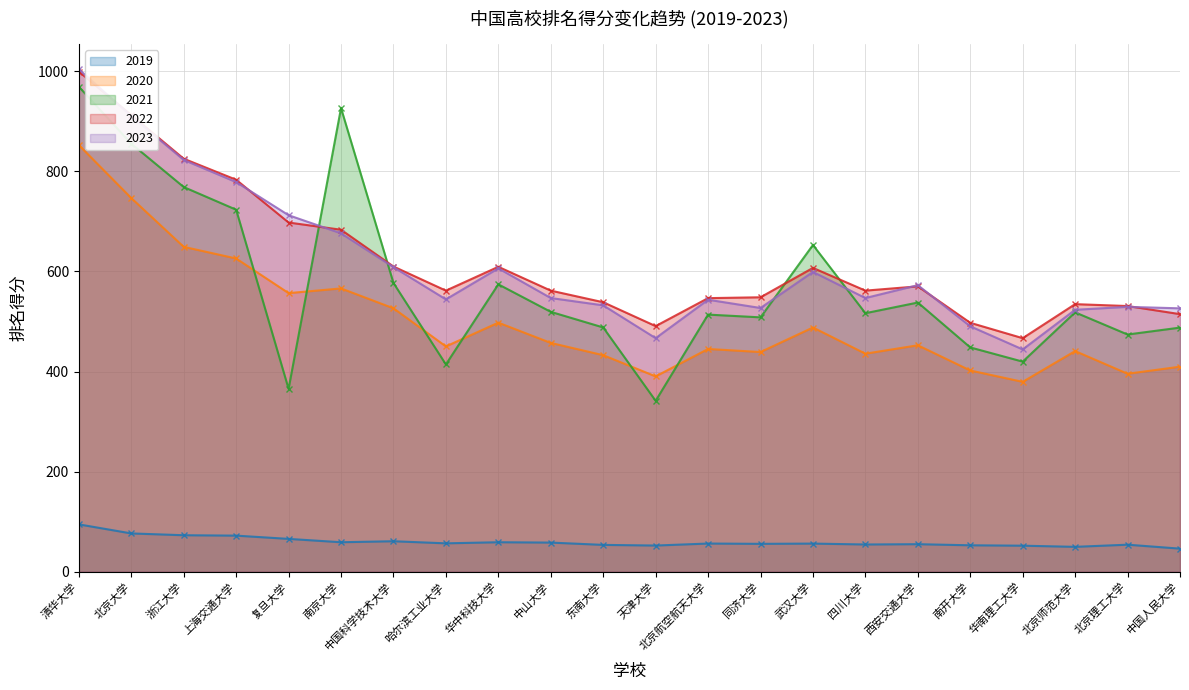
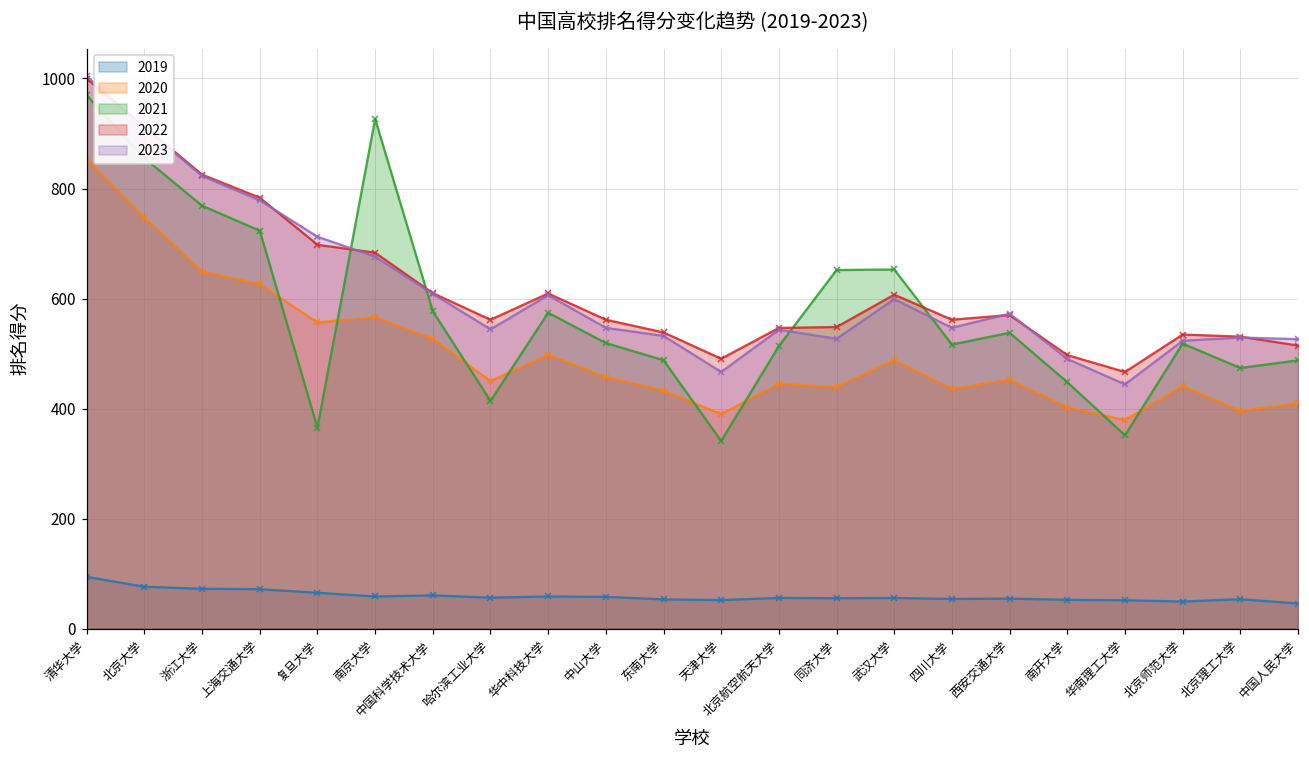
2021, 同济大学: 510 -> 650
2021, 华南理工大学: 420 -> 350
